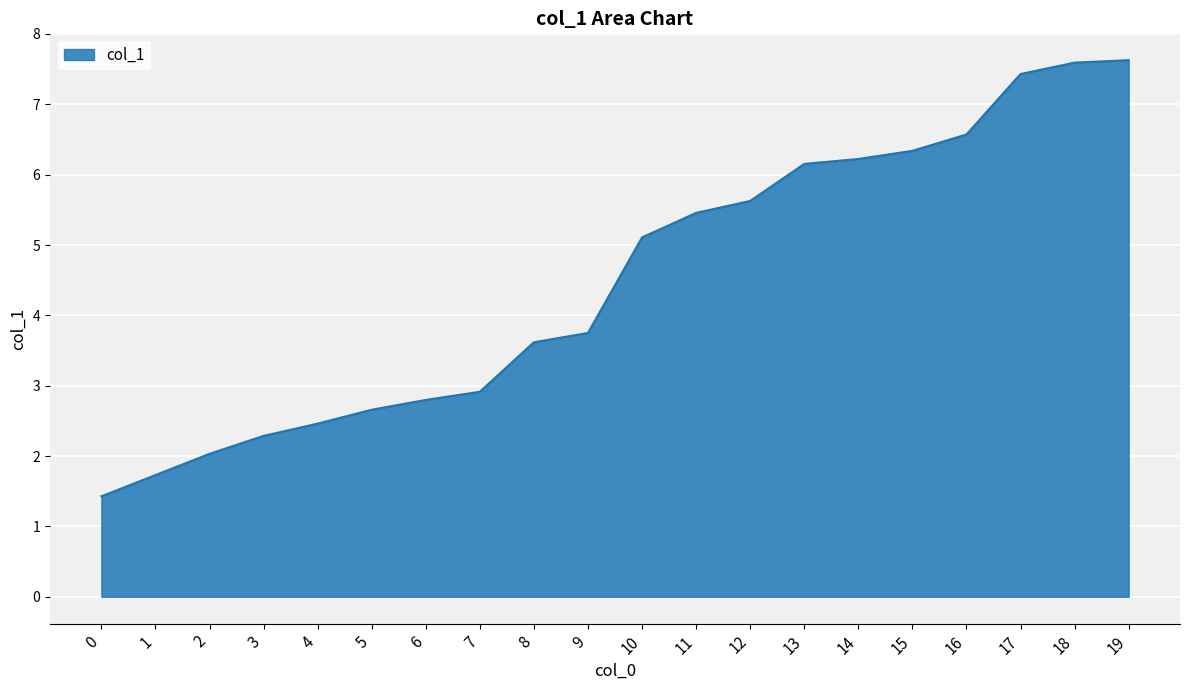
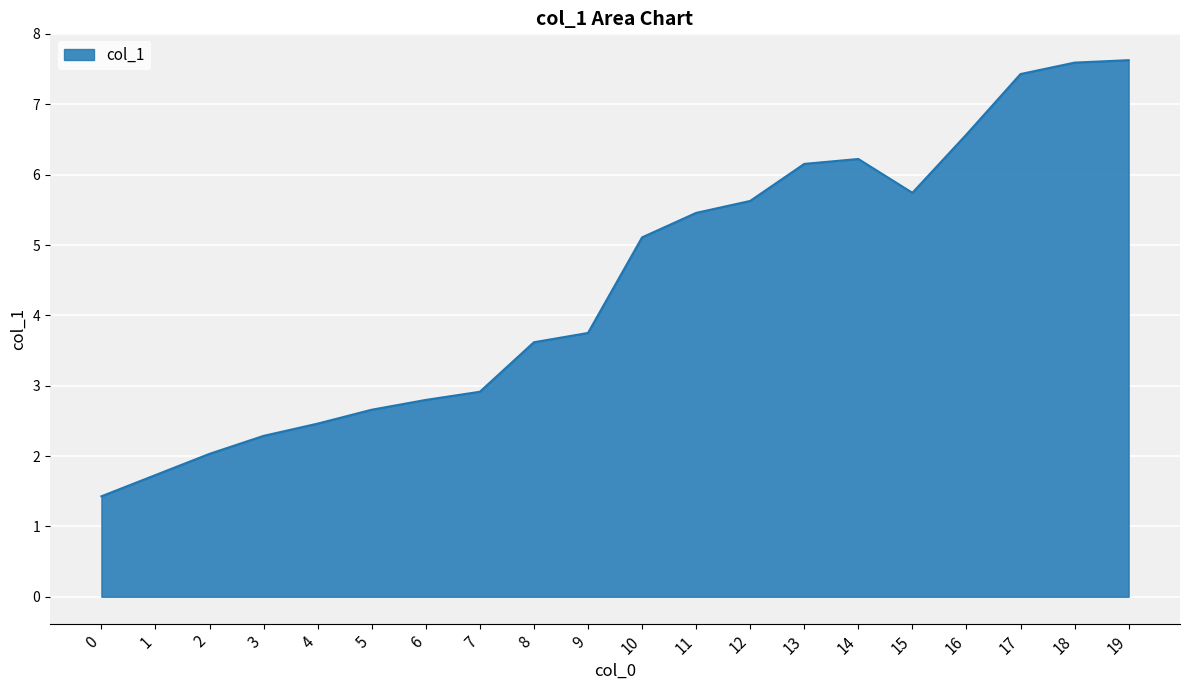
15: 6.3 -> 5.7
